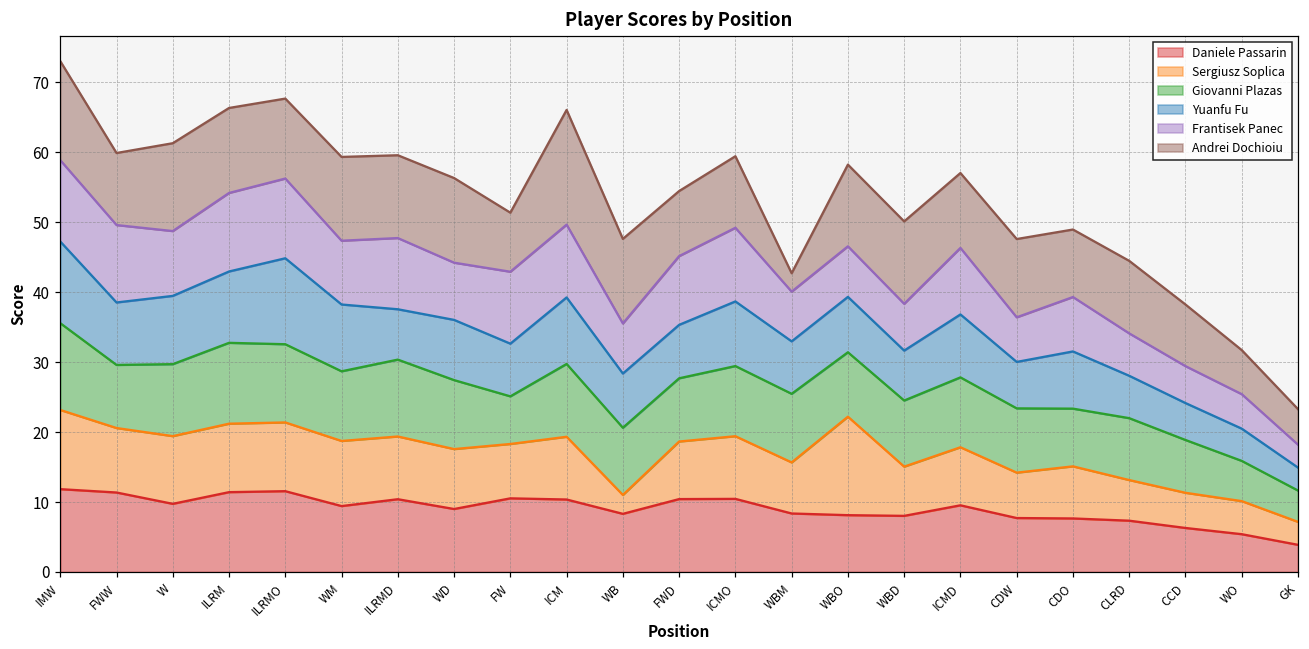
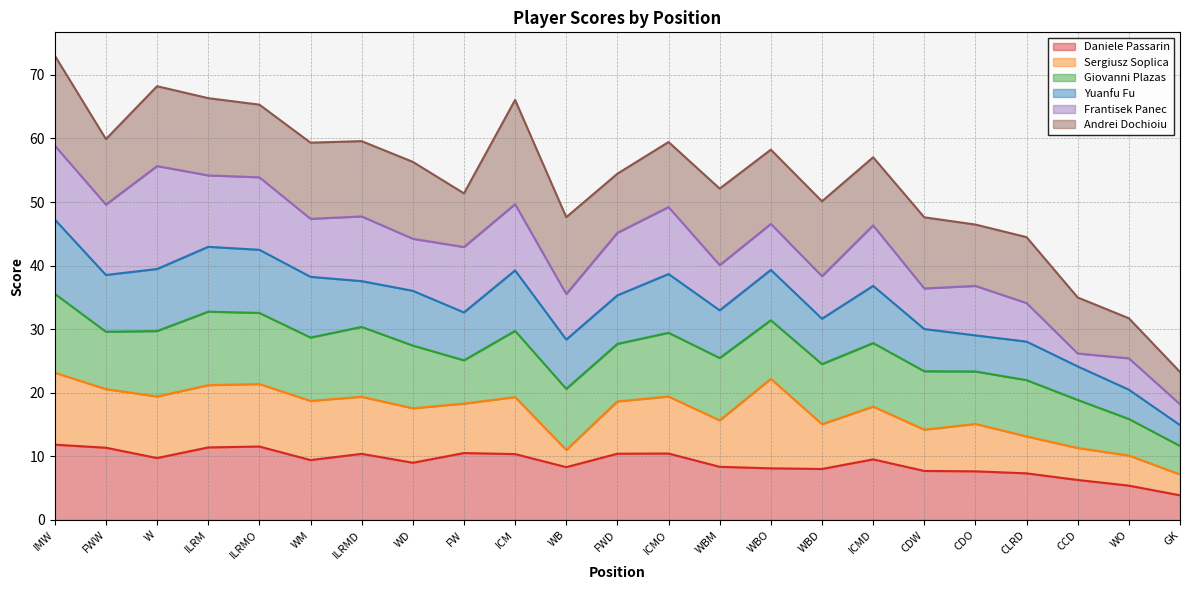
Frantisek Panec, W: 9 -> 16
Yuanfu Fu, ILRMO: 12 -> 10
Andrei Dochioiu, WBM: 3 -> 12
Yuanfu Fu, CDO: 8 -> 6
Frantisek Panec, CCD: 5 -> 2
